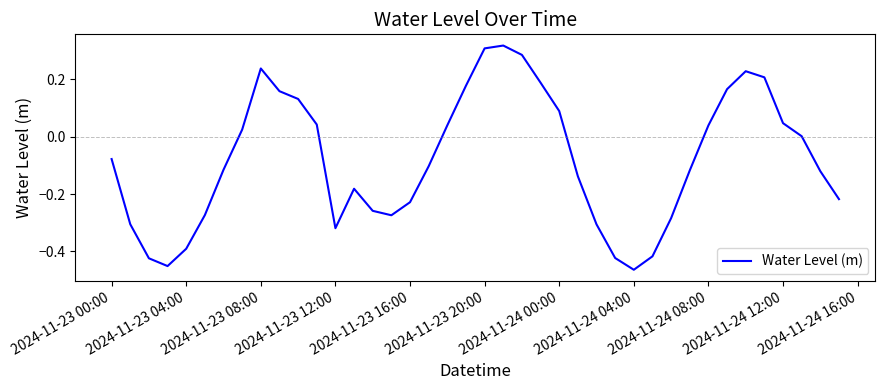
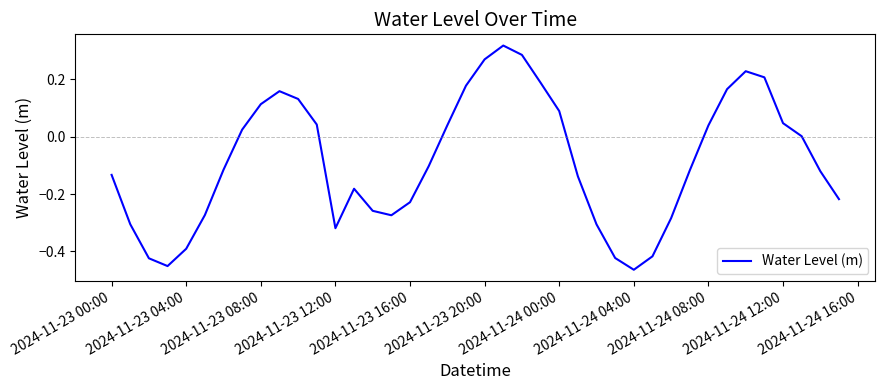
2024-11-23 00:00: -0.08 -> -0.13
2024-11-23 08:00: 0.24 -> 0.11
2024-11-23 20:00: 0.31 -> 0.27
